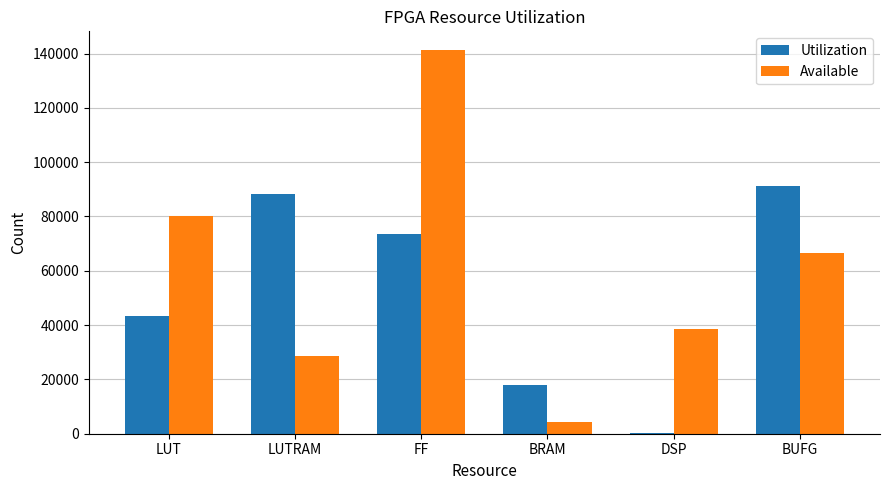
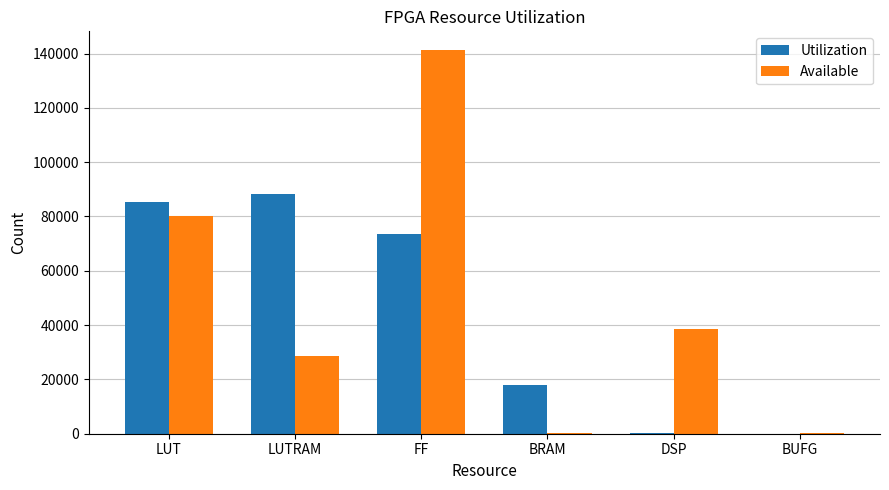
Utilization, LUT: 43000 -> 85000
Available, BRAM: 4000 -> 0
Utilization, BUFG: 91000 -> 0
Available, BUFG: 67000 -> 0
